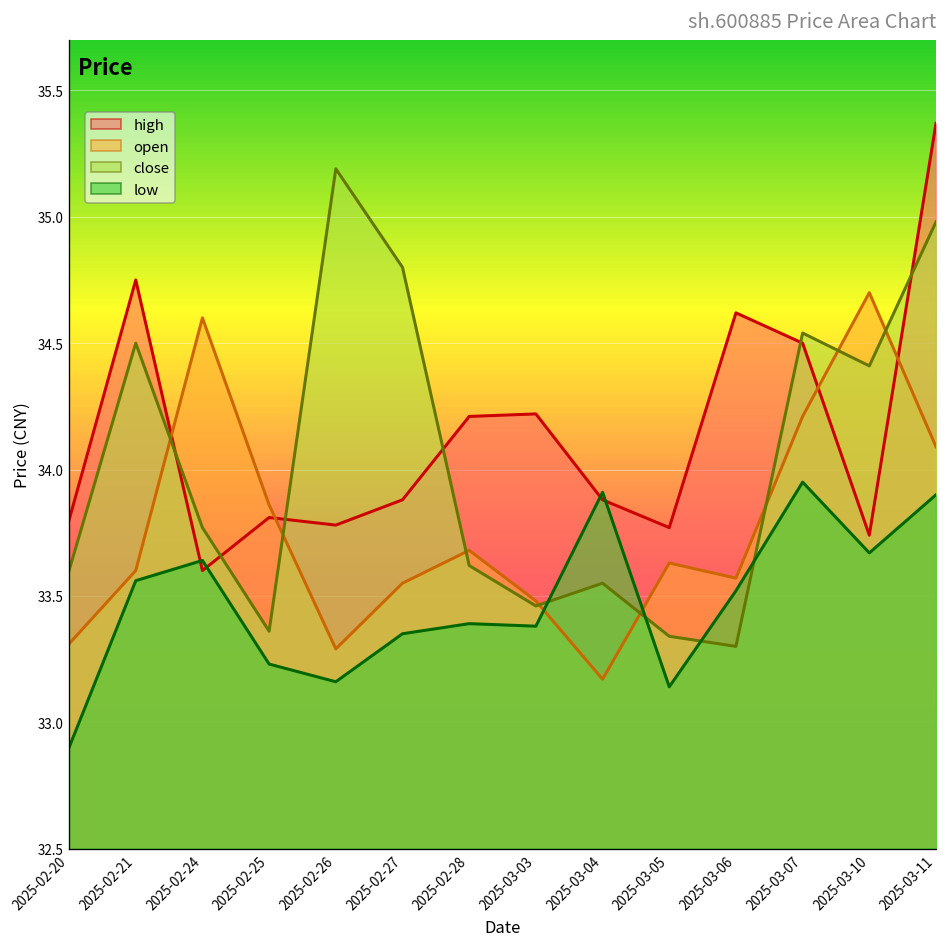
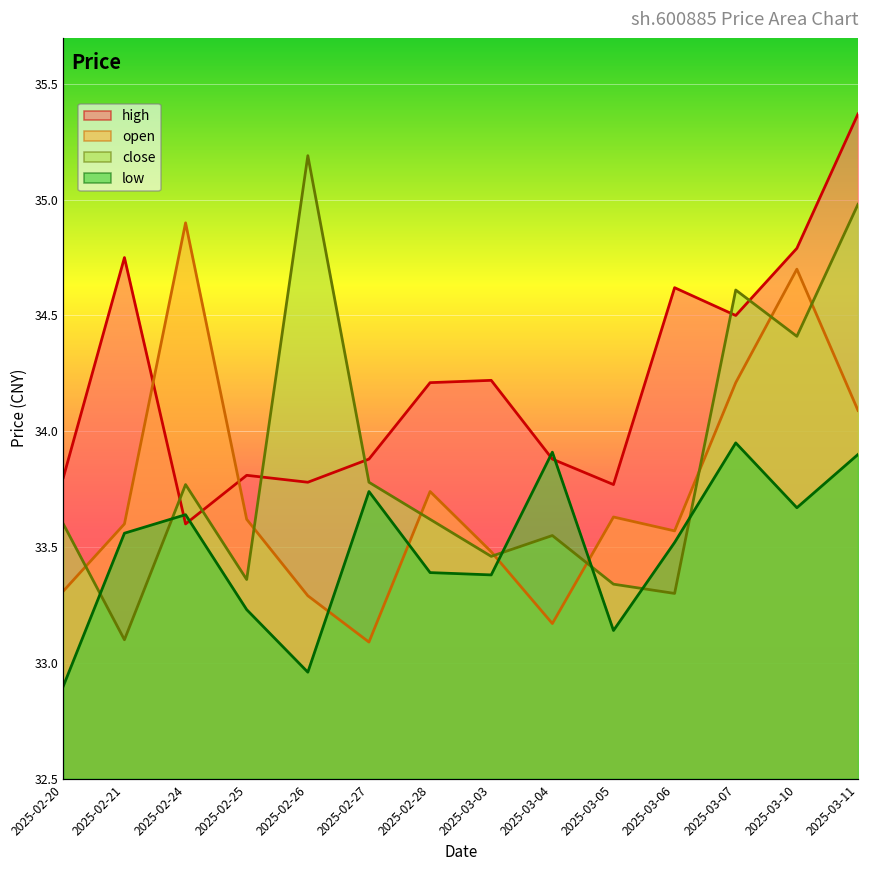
close, 2025-02-21: 34.5 -> 33.1
open, 2025-02-24: 34.6 -> 34.9
open, 2025-02-25: 33.86 -> 33.62
low, 2025-02-26: 33.16 -> 32.96
open, 2025-02-27: 33.55 -> 33.09
close, 2025-02-27: 34.80 -> 33.78
low, 2025-02-27: 33.35 -> 33.74
open, 2025-02-28: 33.68 -> 33.74
close, 2025-03-07: 34.54 -> 34.61
high, 2025-03-10: 33.74 -> 34.79
